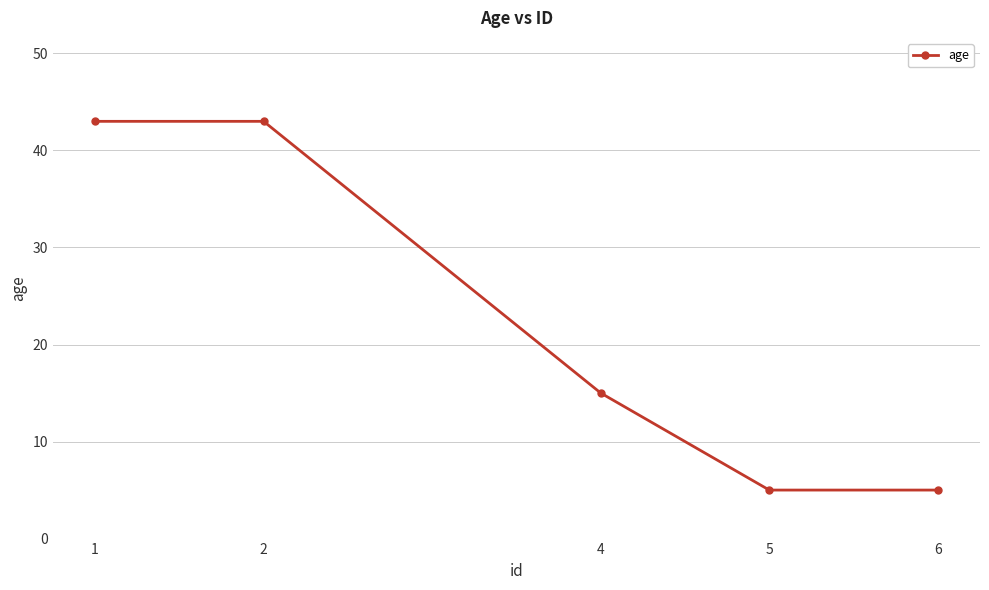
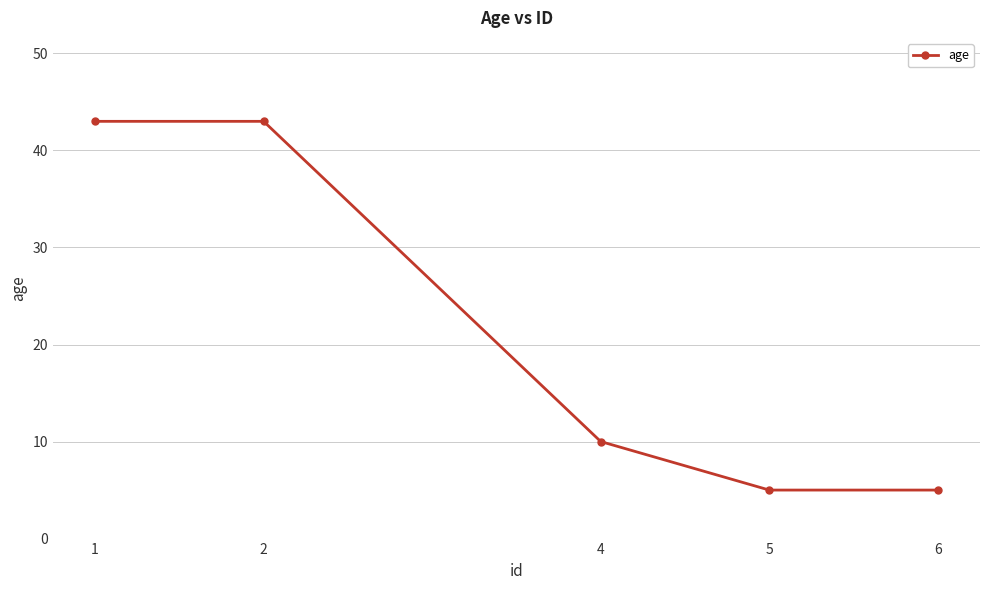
4: 15 -> 10
